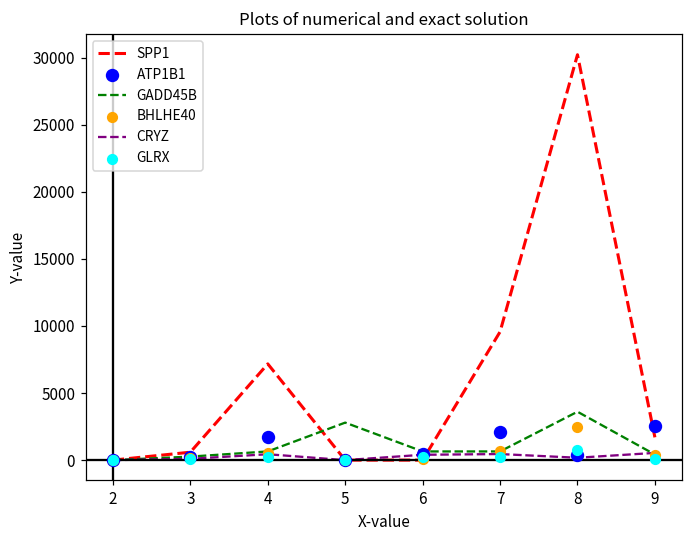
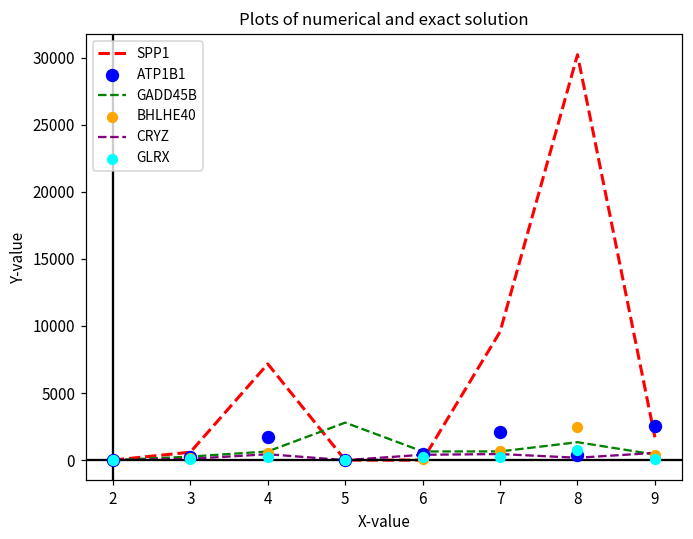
GADD45B, 8: 3600 -> 1300
